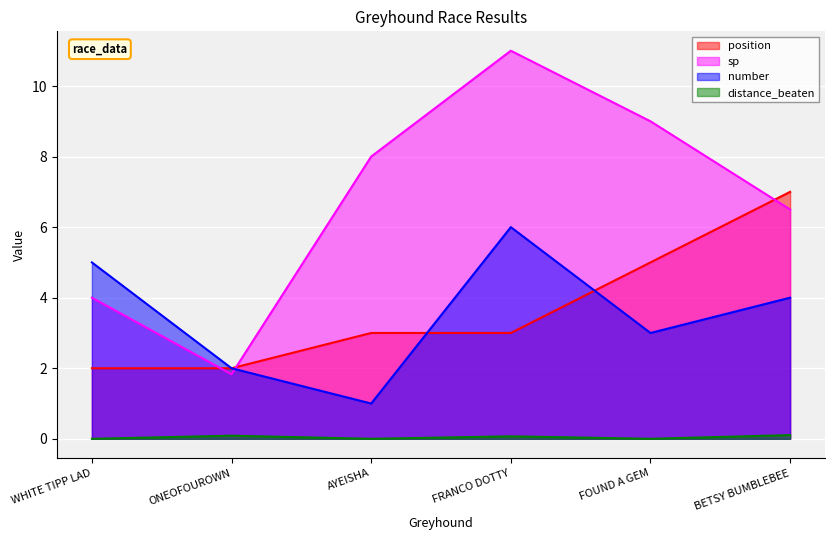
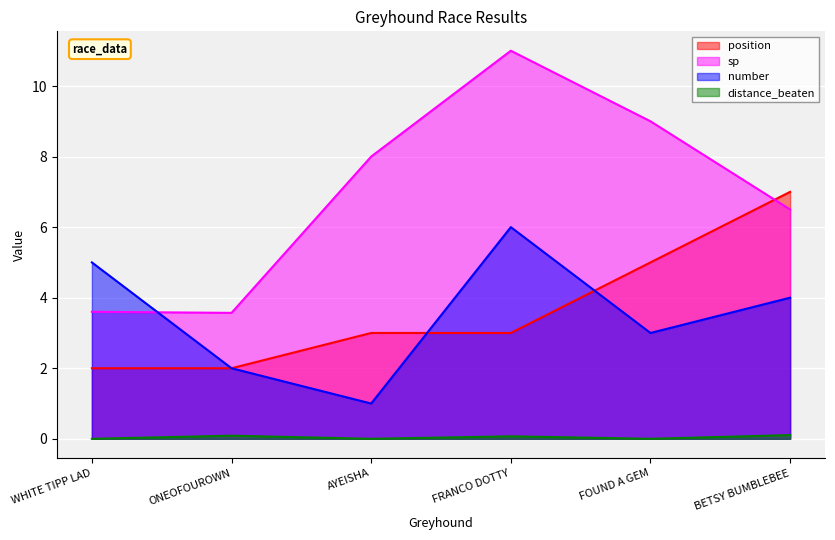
sp, WHITE TIPP LAD: 4.0 -> 3.6
sp, ONEOFOUROWN: 1.8 -> 3.6
